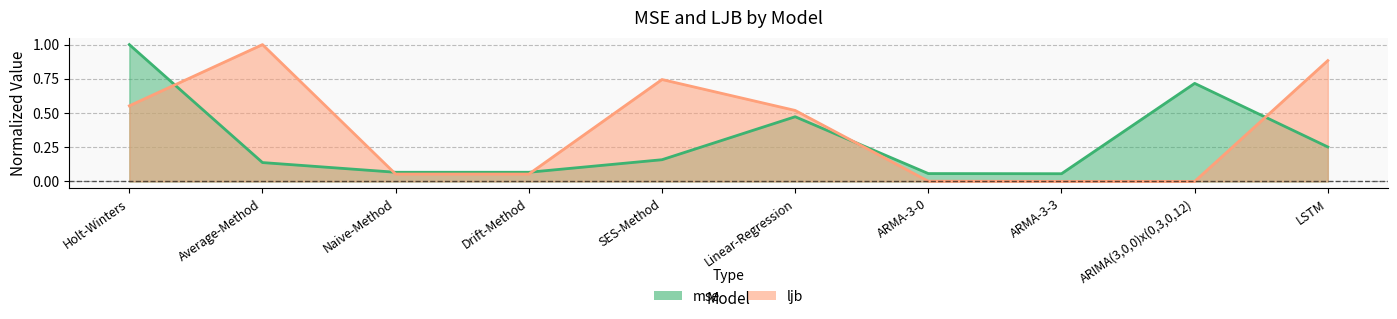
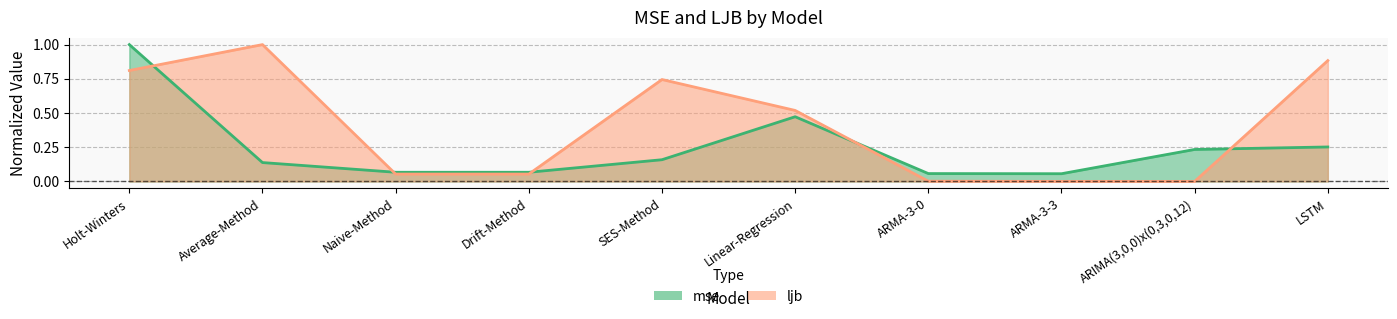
ljb, Holt-Winters: 0.55 -> 0.81
mse, ARIMA(3,0,0)x(0,3,0,12): 0.72 -> 0.23
